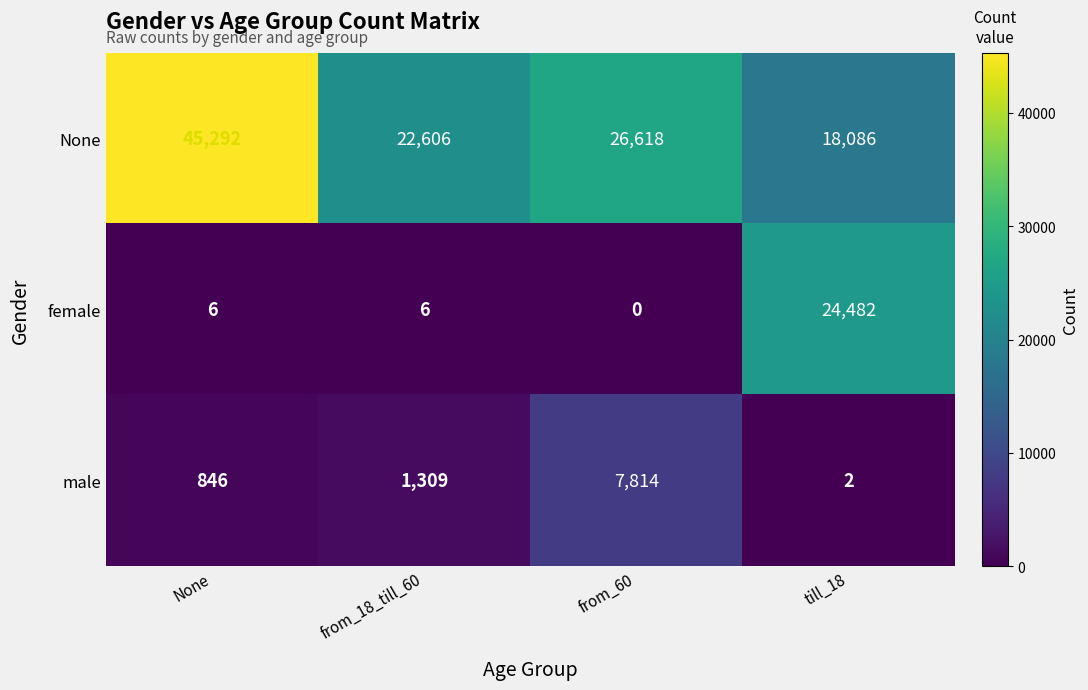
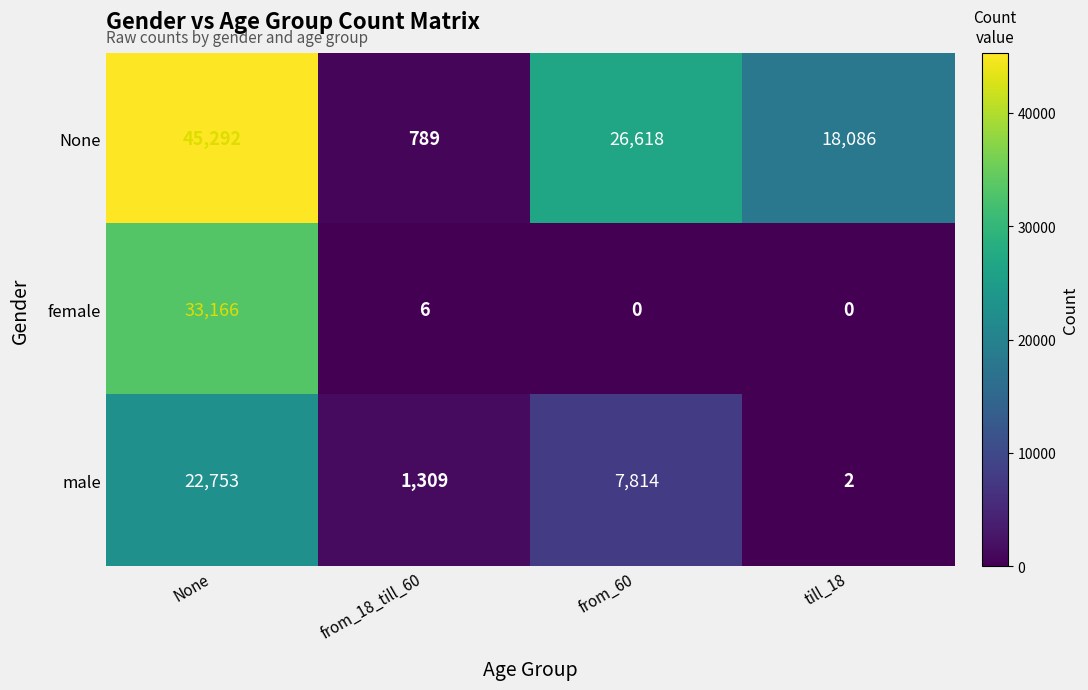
None, from_18_till_60: 22,606 -> 789
female, None: 6 -> 33,166
female, till_18: 24,482 -> 0
male, None: 846 -> 22,753
